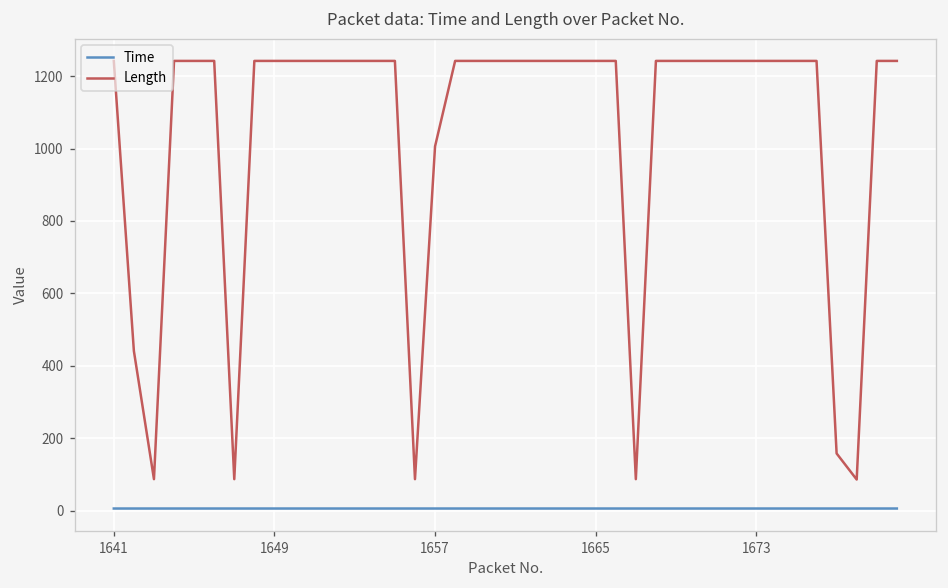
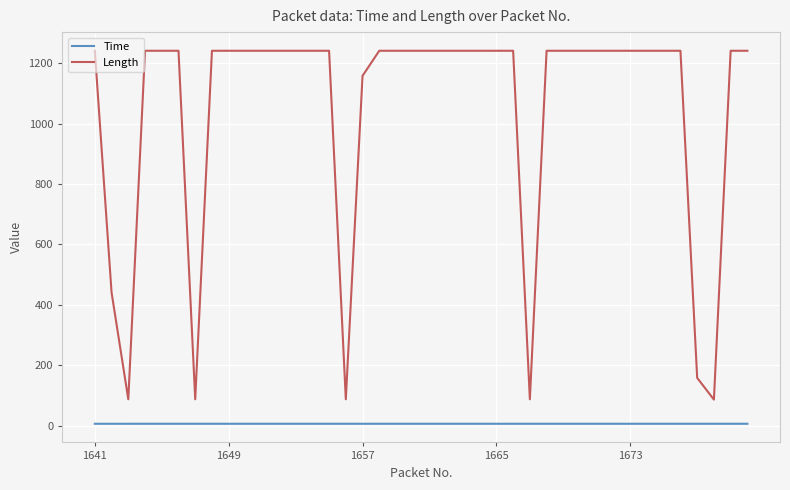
Length, 1657: 1010 -> 1160
